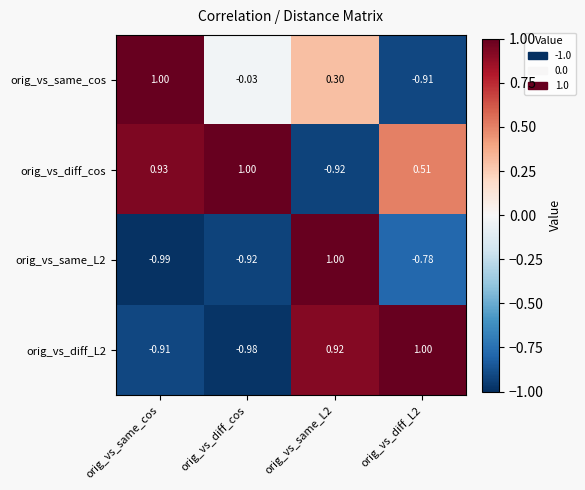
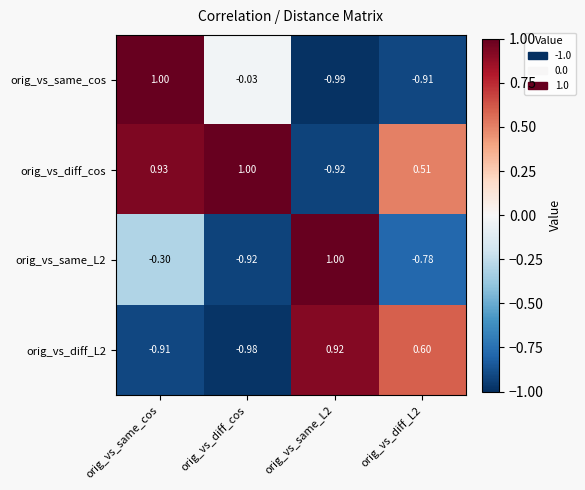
orig_vs_same_cos, orig_vs_same_L2: 0.30 -> -0.99
orig_vs_same_L2, orig_vs_same_cos: -0.99 -> -0.30
orig_vs_diff_L2, orig_vs_diff_L2: 1.00 -> 0.60
